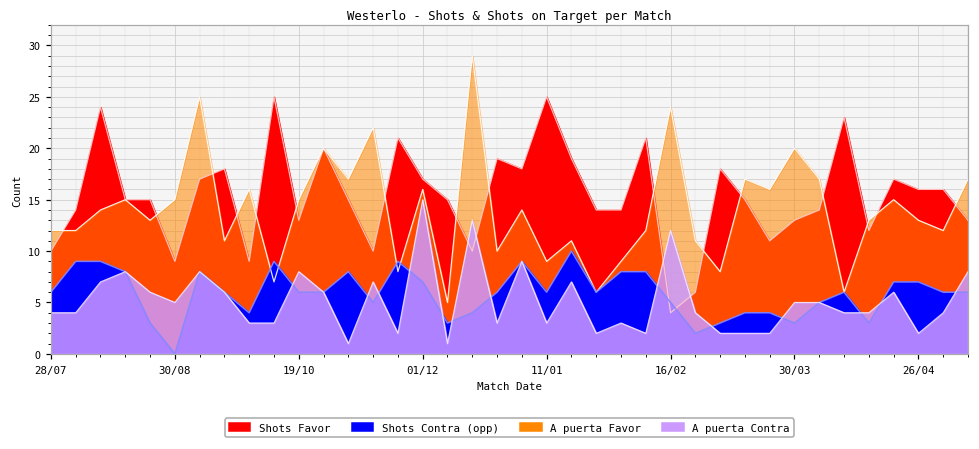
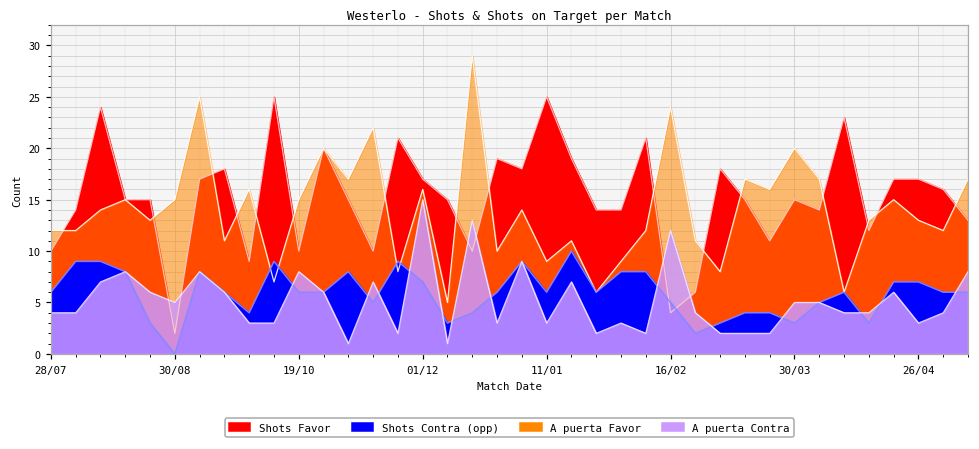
Shots Favor, 30/08: 9 -> 2
Shots Favor, 19/10: 13 -> 10
Shots Favor, 30/03: 13 -> 15
Shots Favor, 26/04: 16 -> 17
A puerta Contra, 26/04: 2 -> 3
